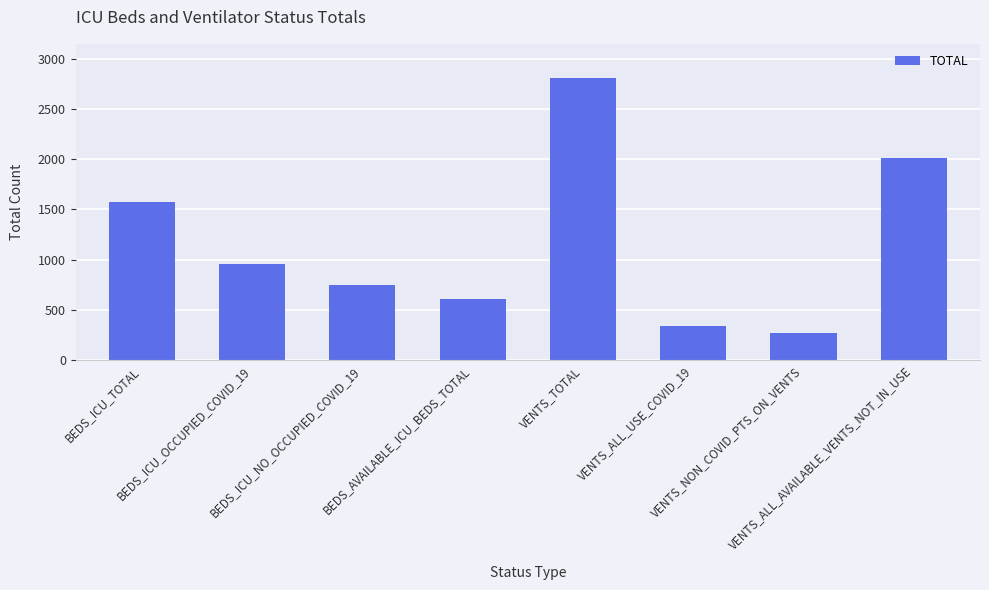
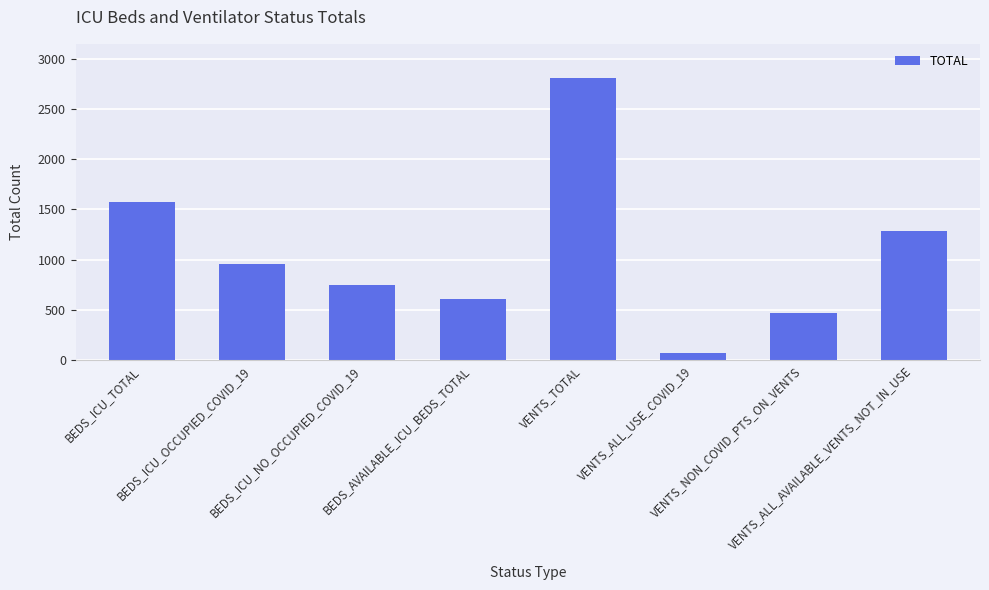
VENTS_ALL_USE_COVID_19: 340 -> 70
VENTS_NON_COVID_PTS_ON_VENTS: 270 -> 460
VENTS_ALL_AVAILABLE_VENTS_NOT_IN_USE: 2010 -> 1290
